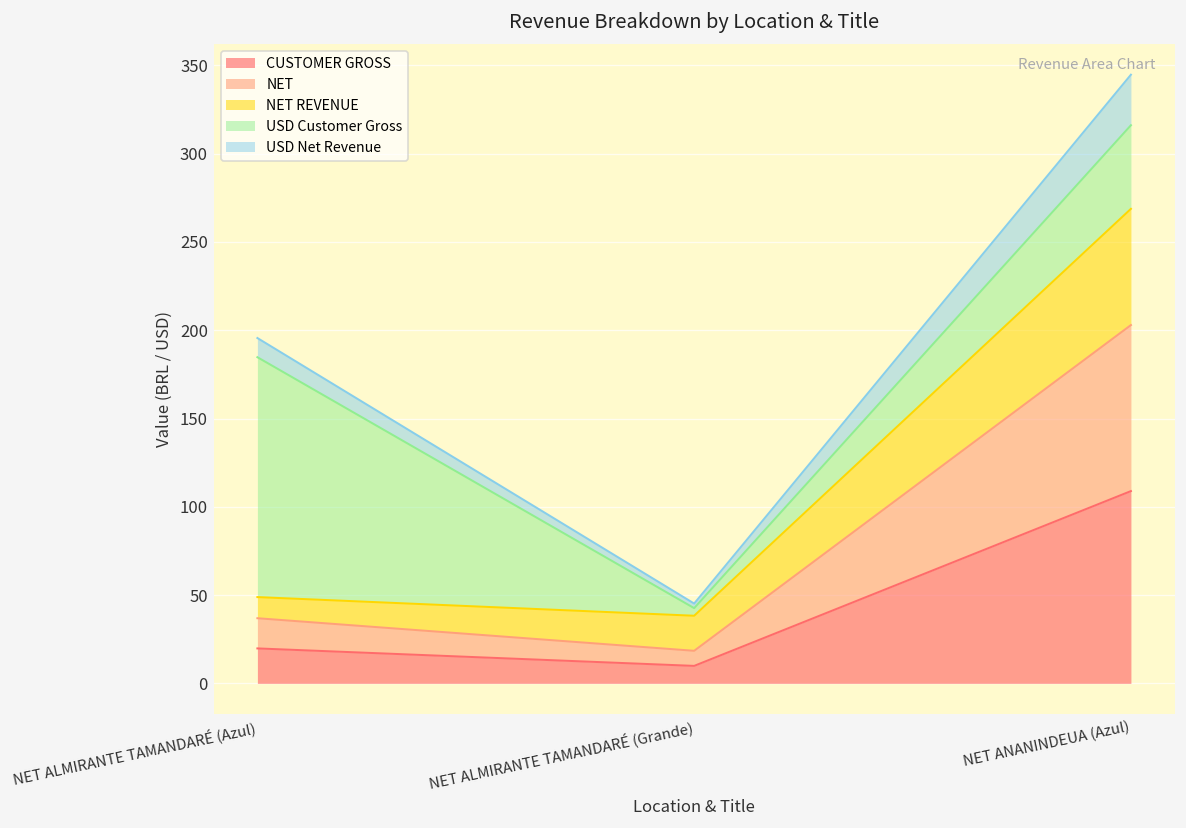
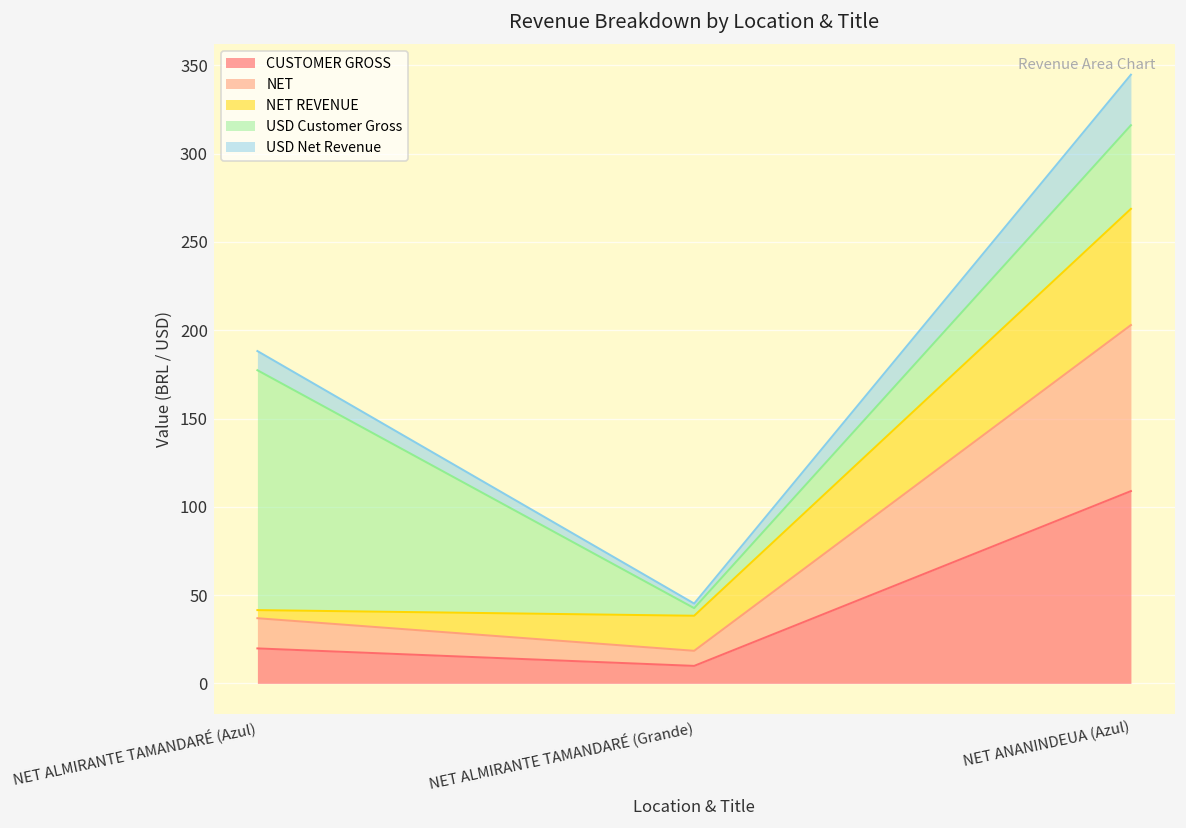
NET REVENUE, NET ALMIRANTE TAMANDARÉ (Azul): 12 -> 5
